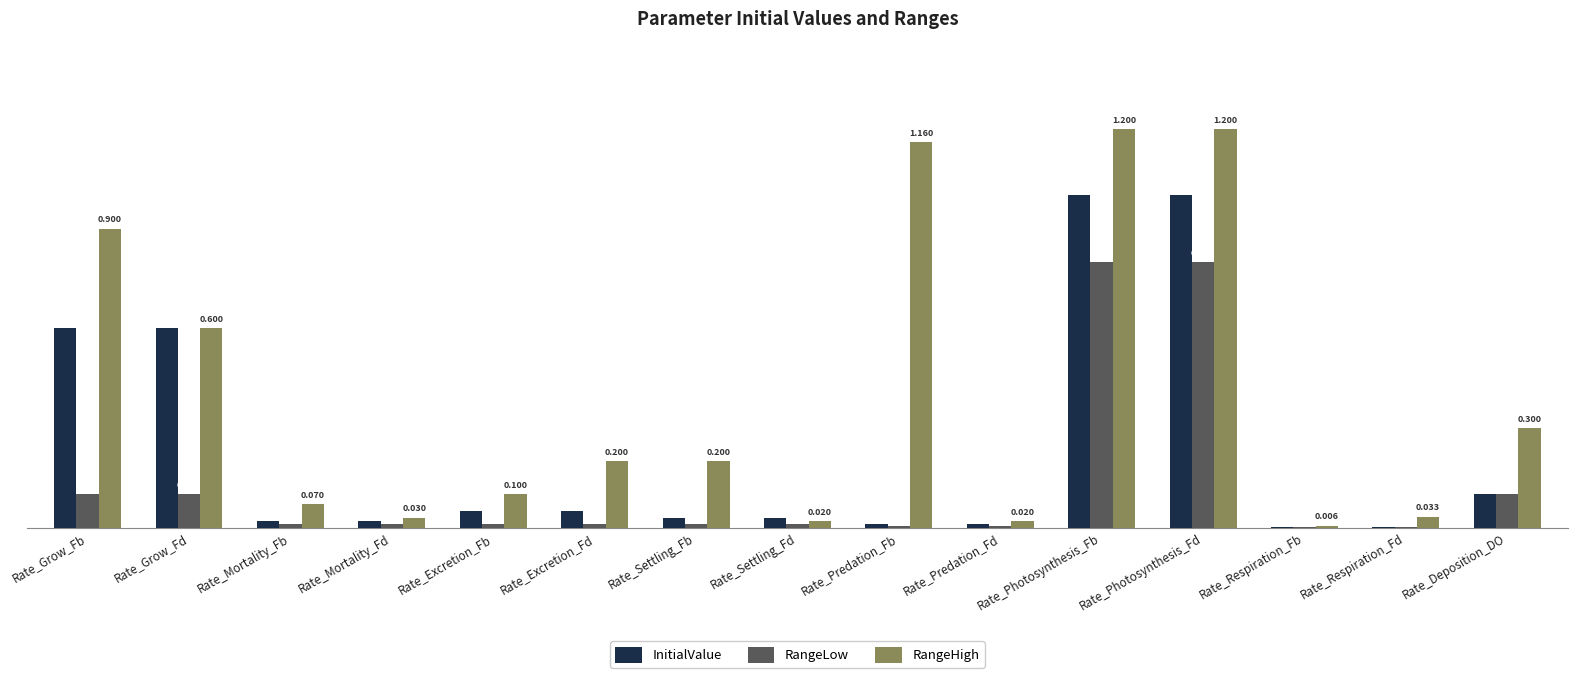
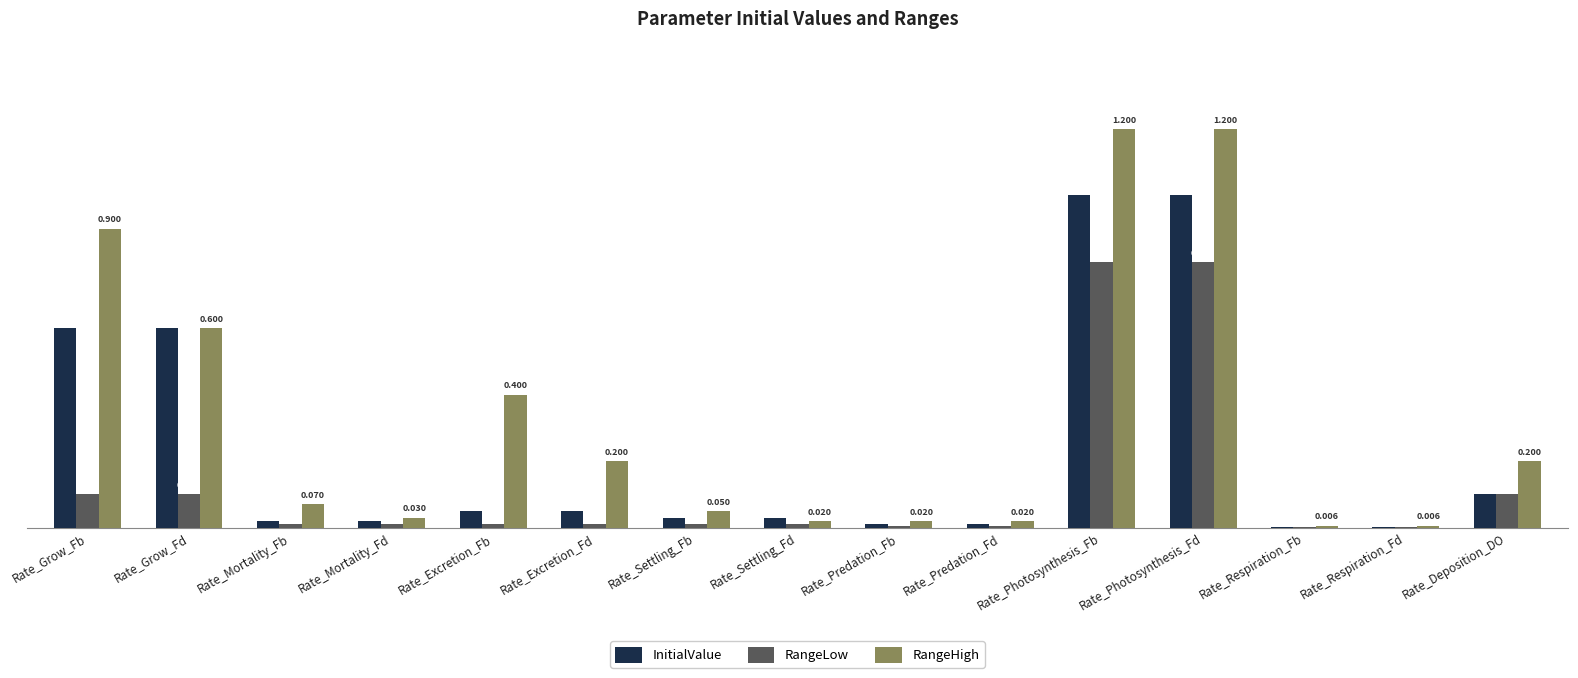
RangeHigh, Rate_Excretion_Fb: 0.100 -> 0.400
RangeHigh, Rate_Settling_Fb: 0.200 -> 0.050
RangeHigh, Rate_Predation_Fb: 1.160 -> 0.020
RangeHigh, Rate_Respiration_Fd: 0.033 -> 0.006
RangeHigh, Rate_Deposition_DO: 0.300 -> 0.200
